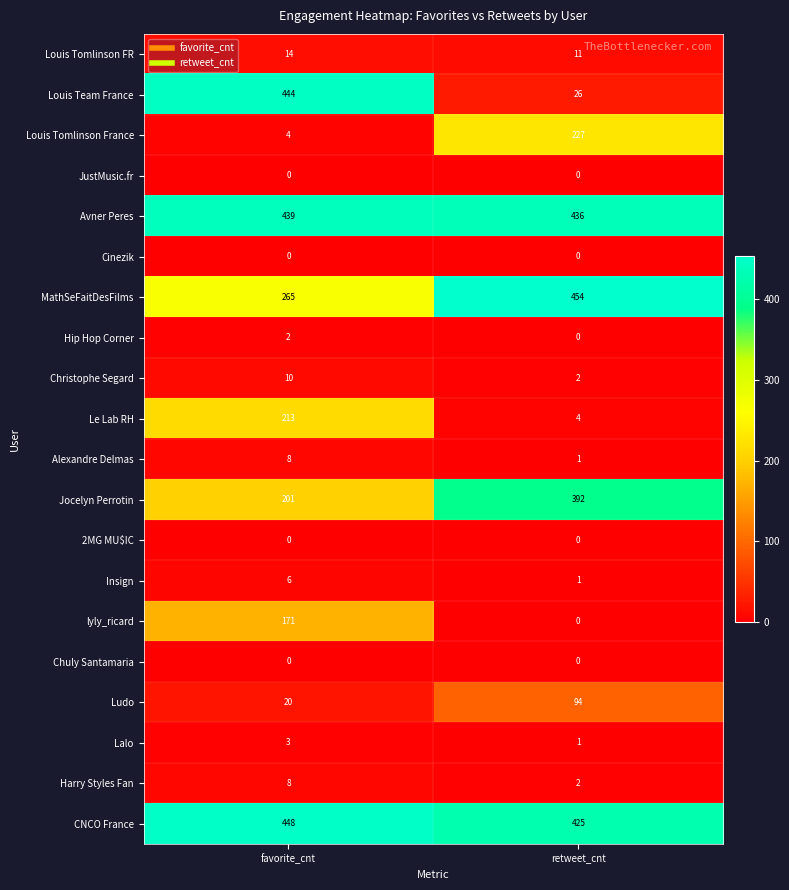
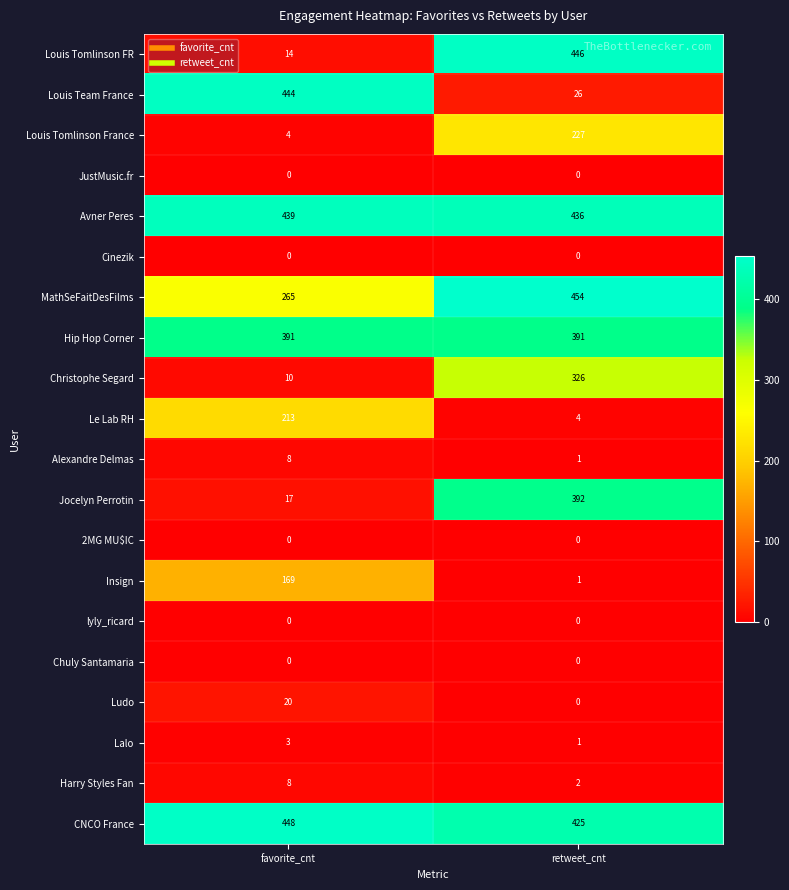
Louis Tomlinson FR, retweet_cnt: 11 -> 446
Hip Hop Corner, favorite_cnt: 2 -> 391
Hip Hop Corner, retweet_cnt: 0 -> 391
Christophe Segard, retweet_cnt: 2 -> 326
Jocelyn Perrotin, favorite_cnt: 201 -> 17
Insign, favorite_cnt: 6 -> 169
lyly_ricard, favorite_cnt: 171 -> 0
Ludo, retweet_cnt: 94 -> 0
